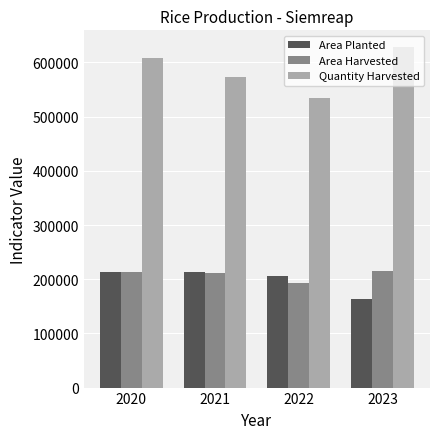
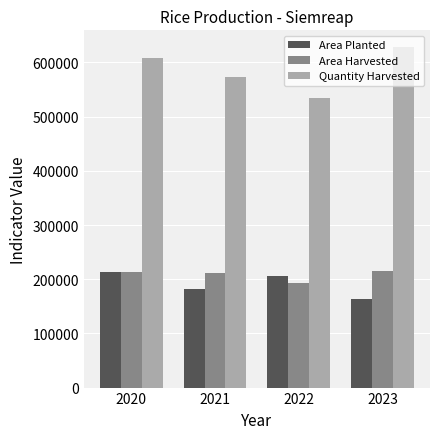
Area Planted, 2021: 210000 -> 180000
